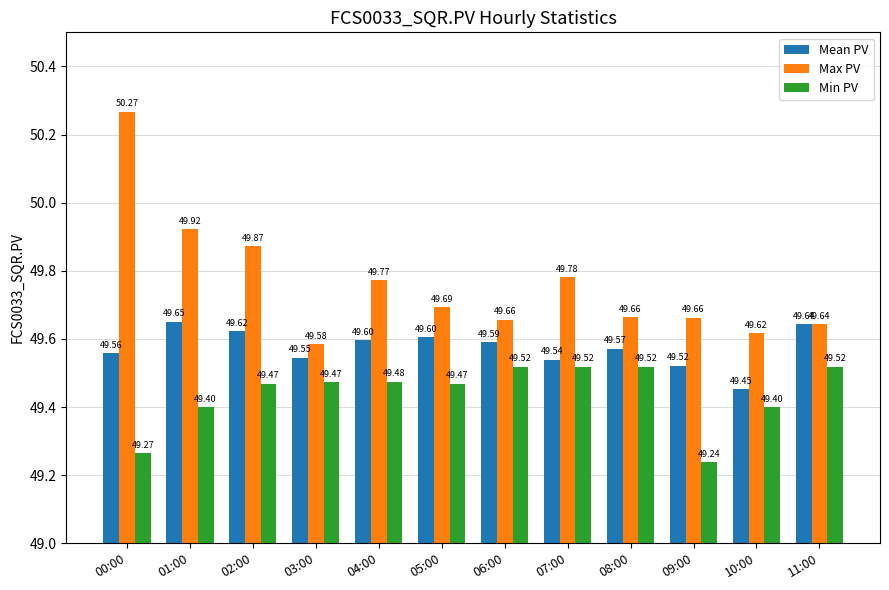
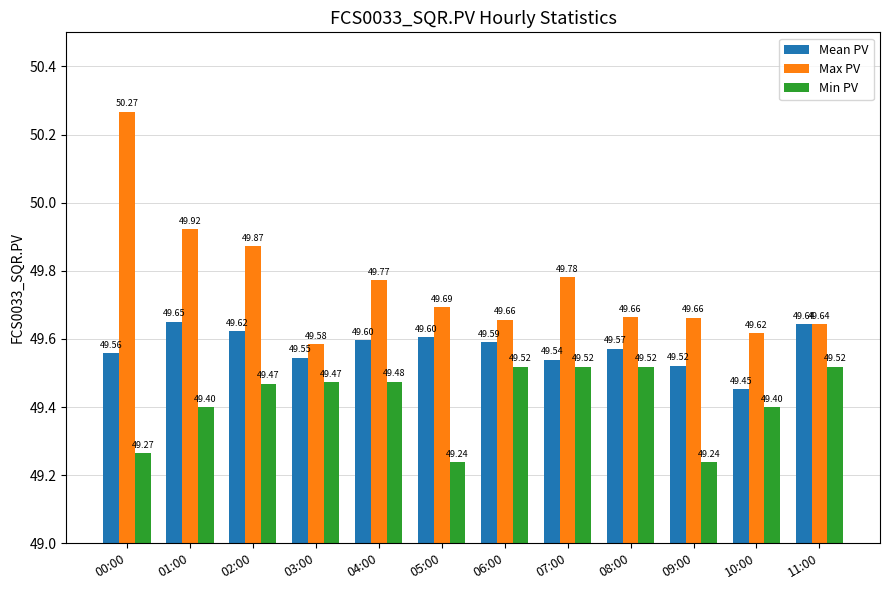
Min PV, 05:00: 49.47 -> 49.24
